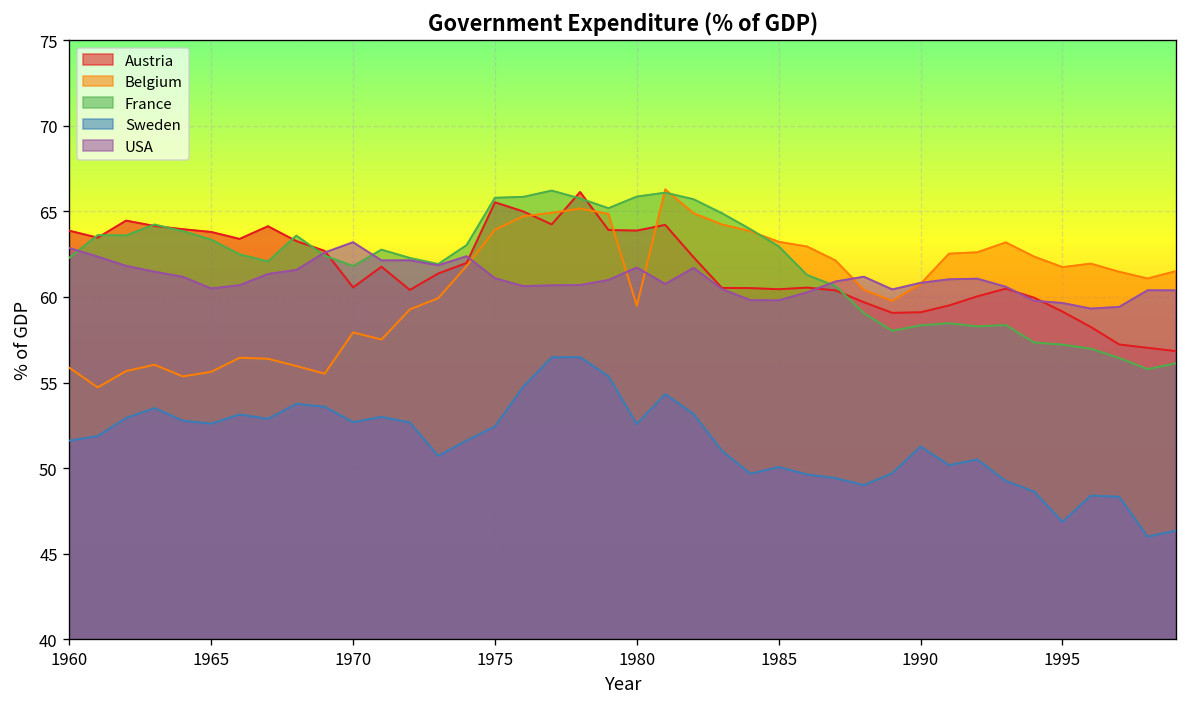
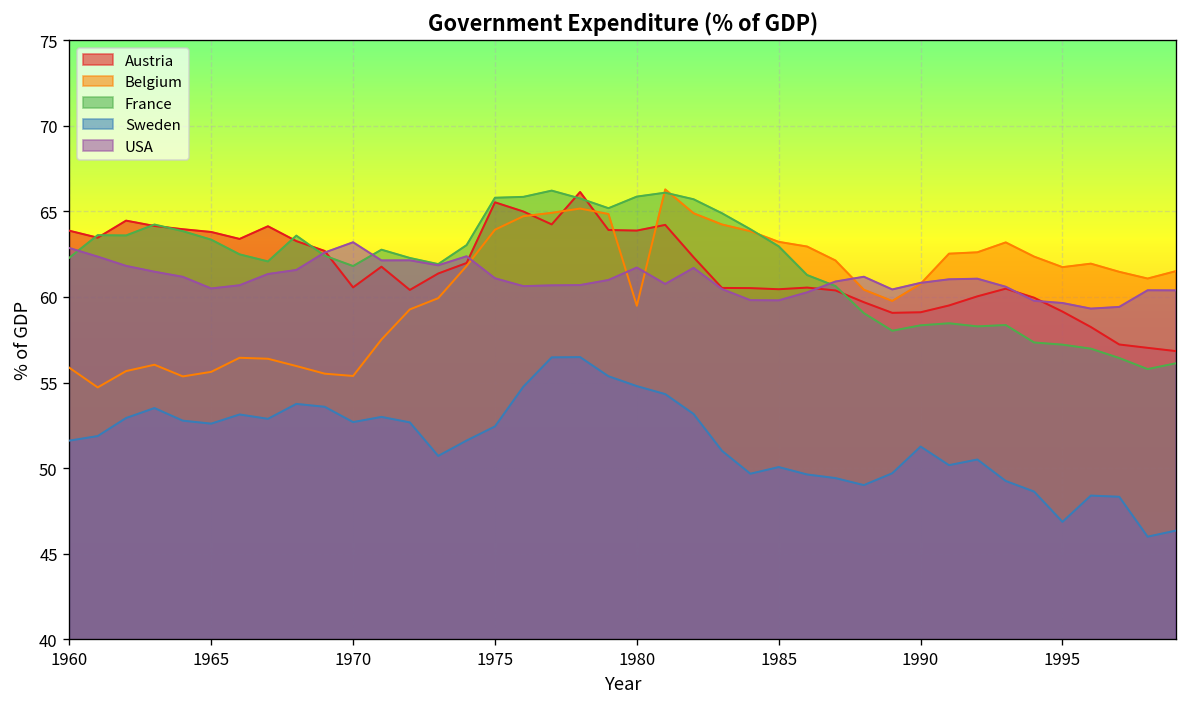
Belgium, 1970: 57.9 -> 55.4
Sweden, 1980: 52.6 -> 54.8
